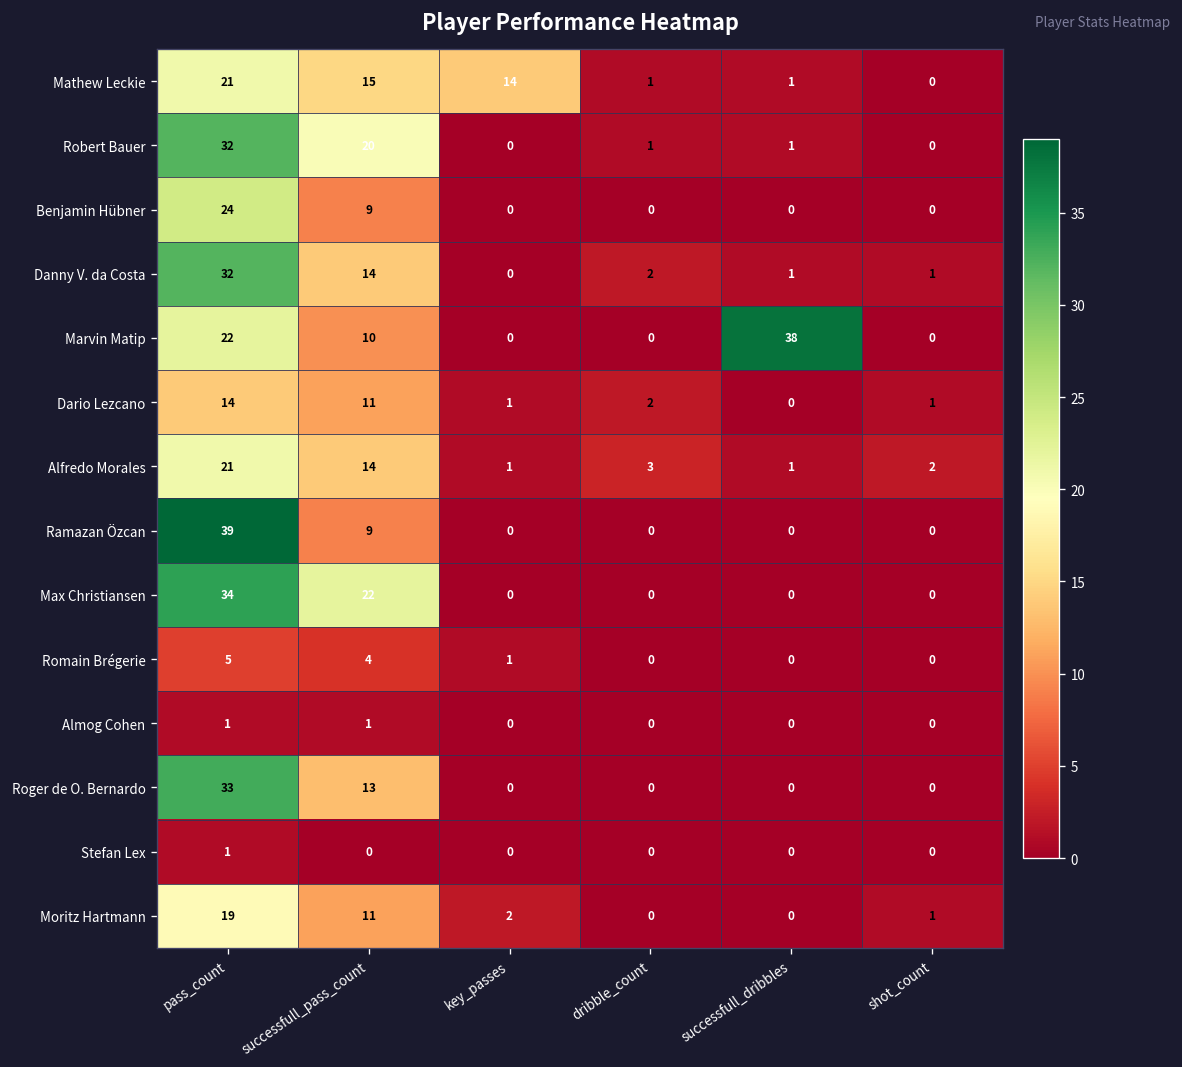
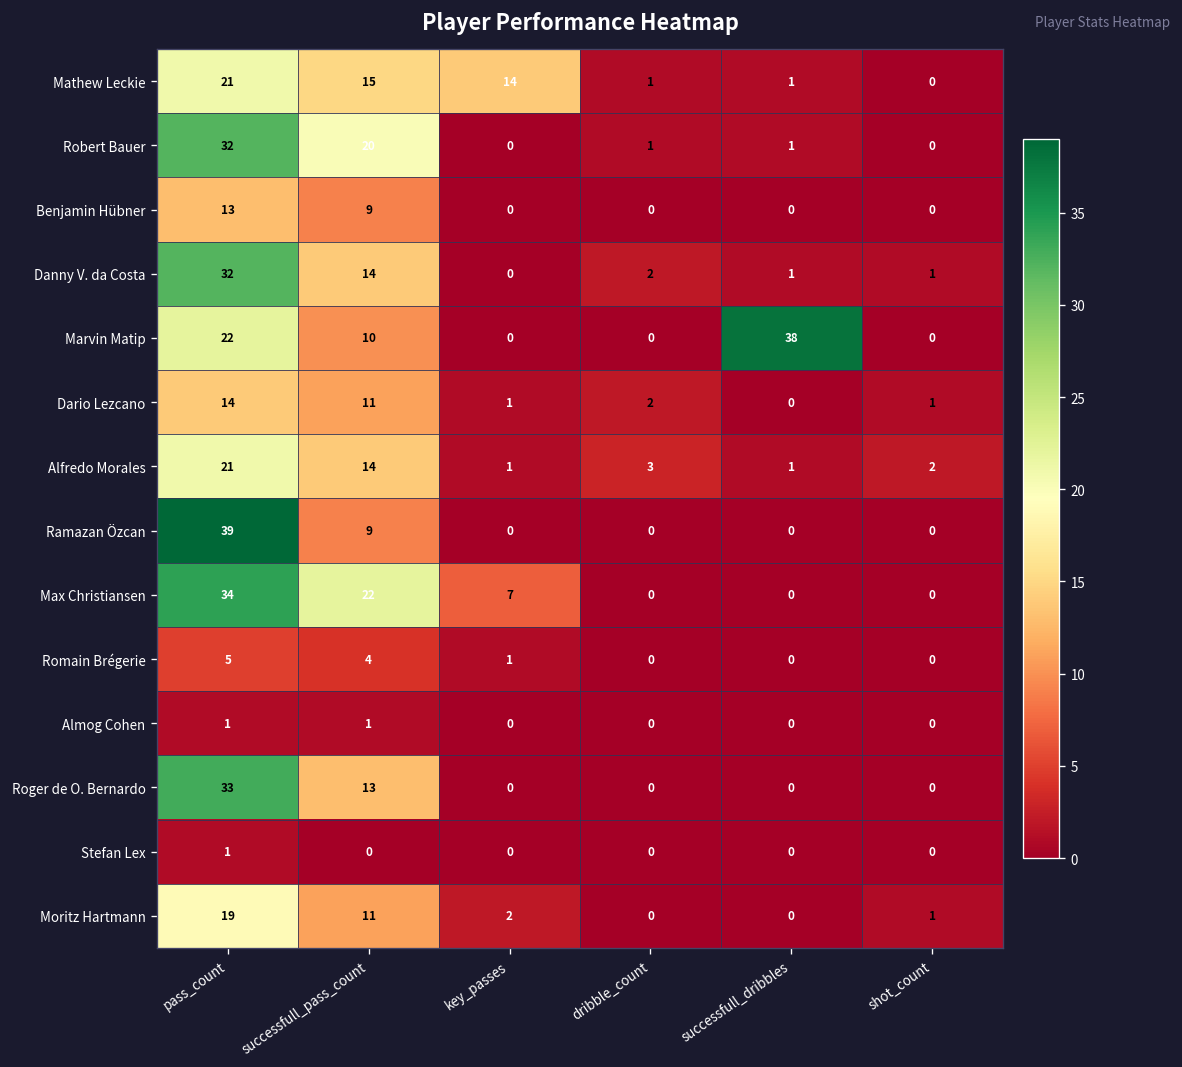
Benjamin Hübner, pass_count: 24 -> 13
Max Christiansen, key_passes: 0 -> 7
